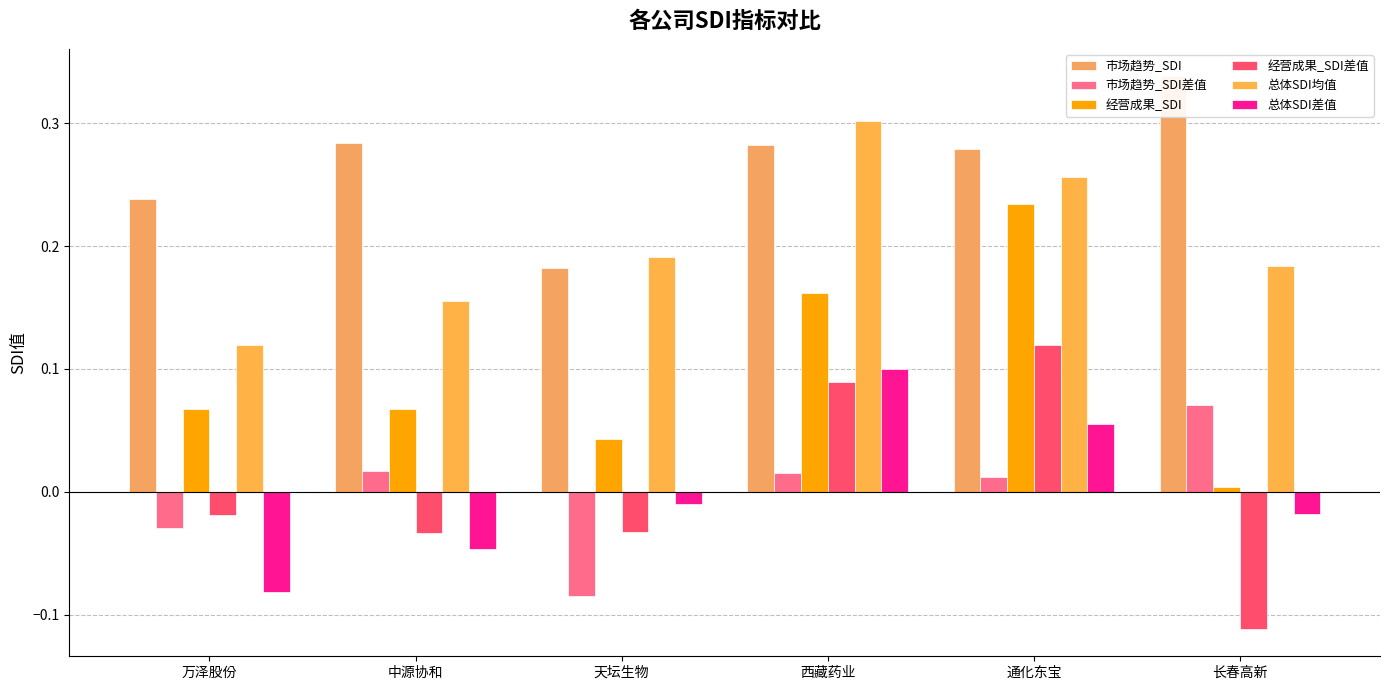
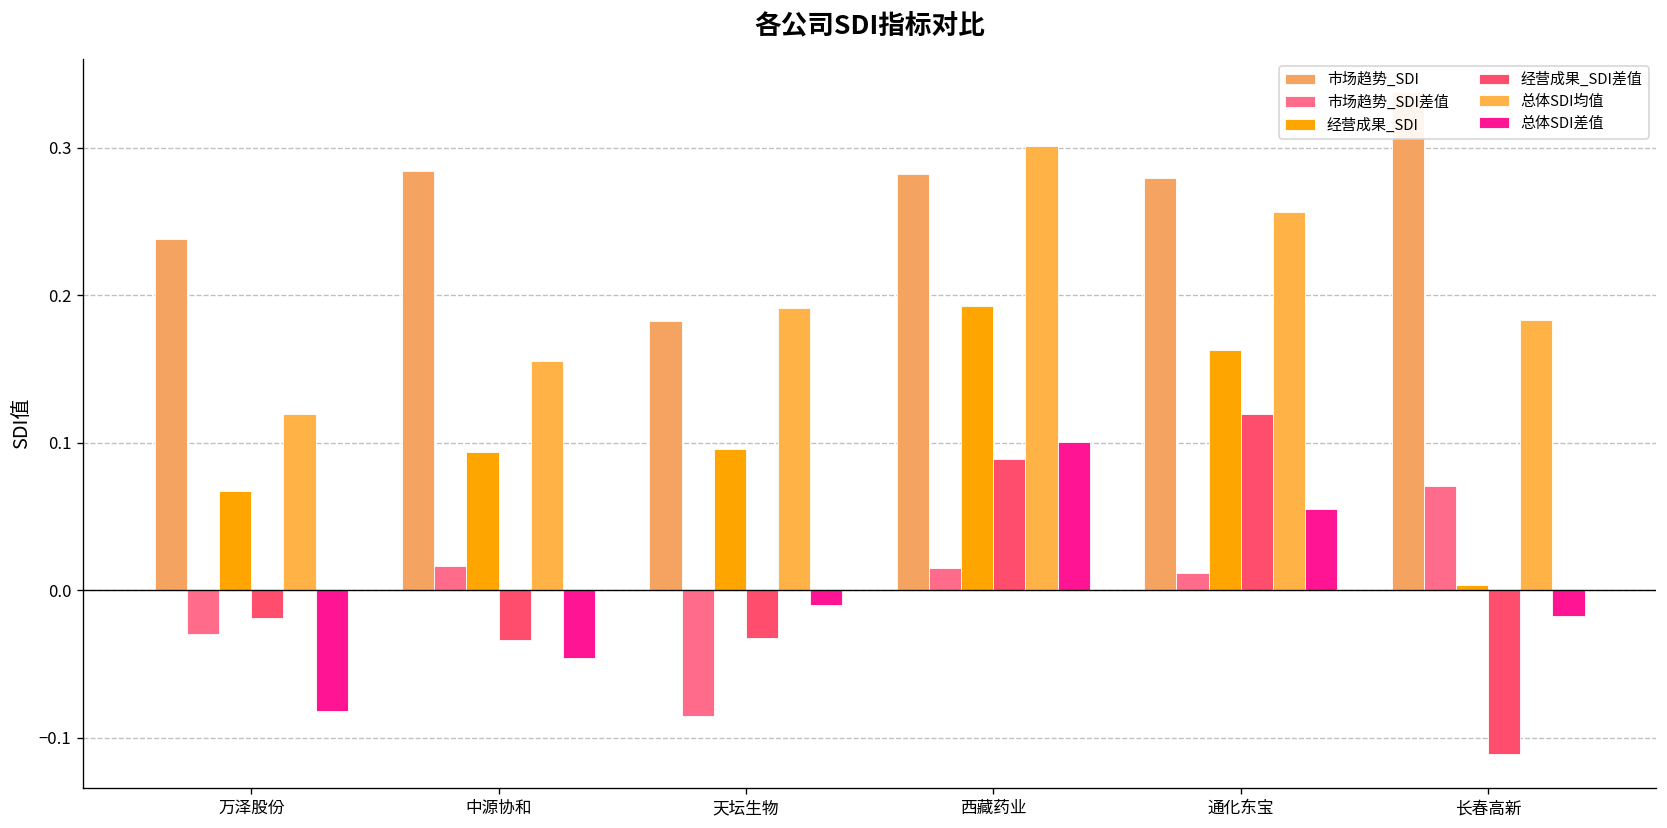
经营成果_SDI, 中源协和: 0.068 -> 0.094
经营成果_SDI, 天坛生物: 0.043 -> 0.096
经营成果_SDI, 西藏药业: 0.161 -> 0.193
经营成果_SDI, 通化东宝: 0.234 -> 0.163
